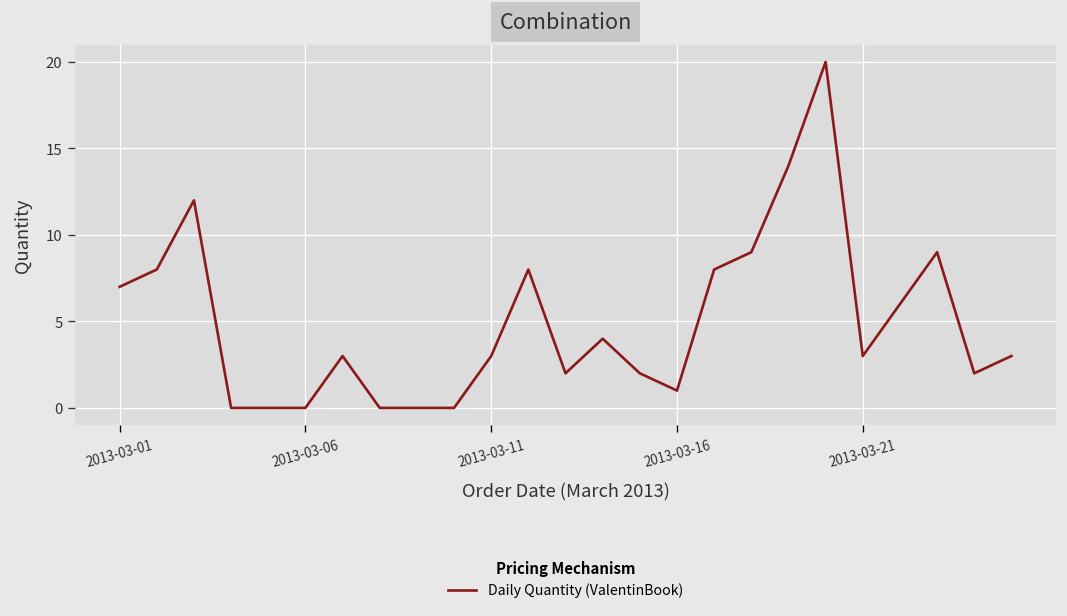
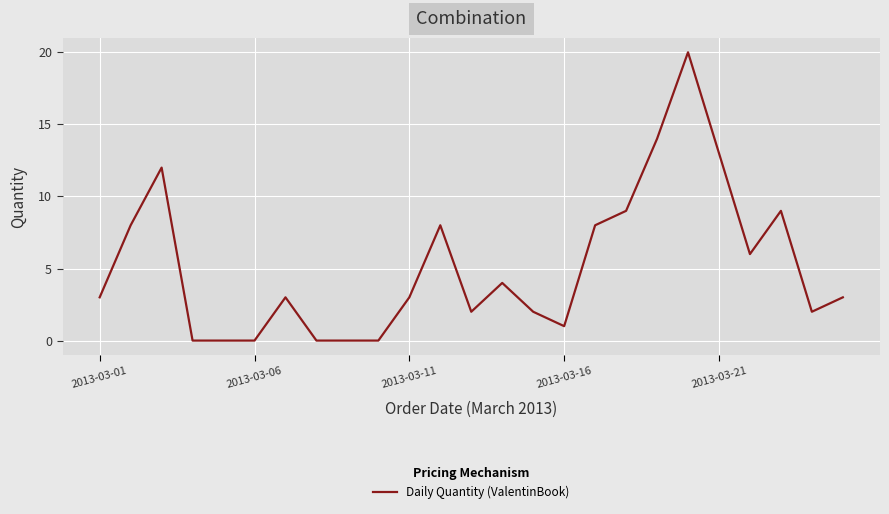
2013-03-01: 7 -> 3
2013-03-21: 3 -> 13
